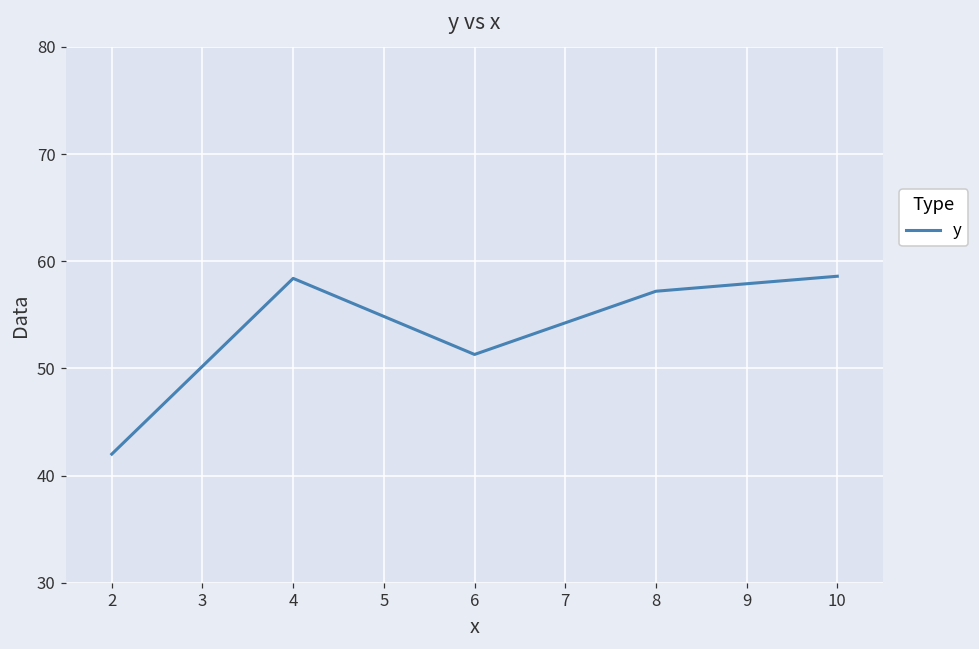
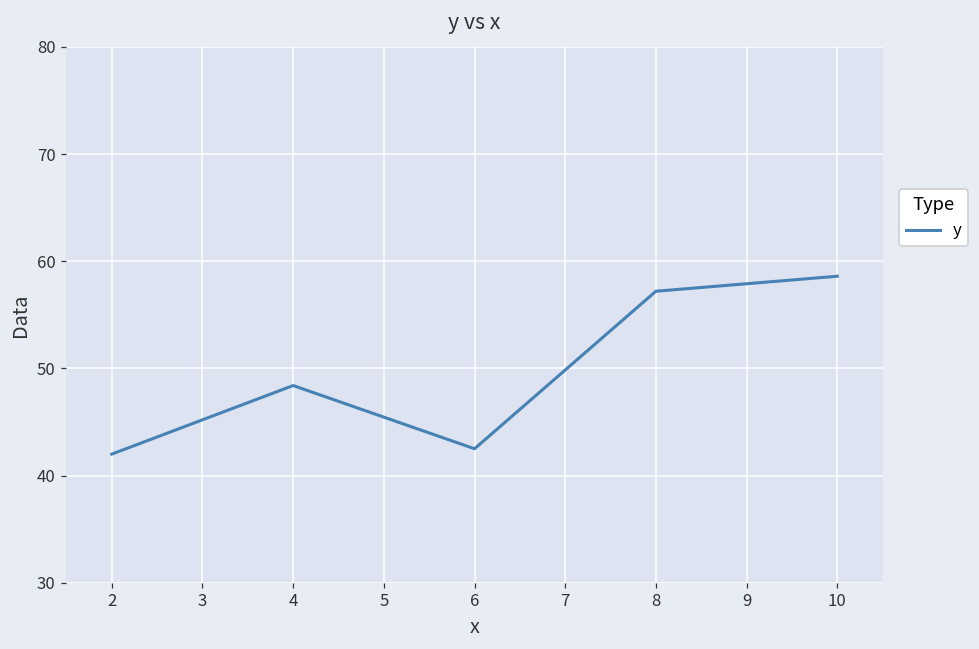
4: 58 -> 48
6: 51 -> 43
